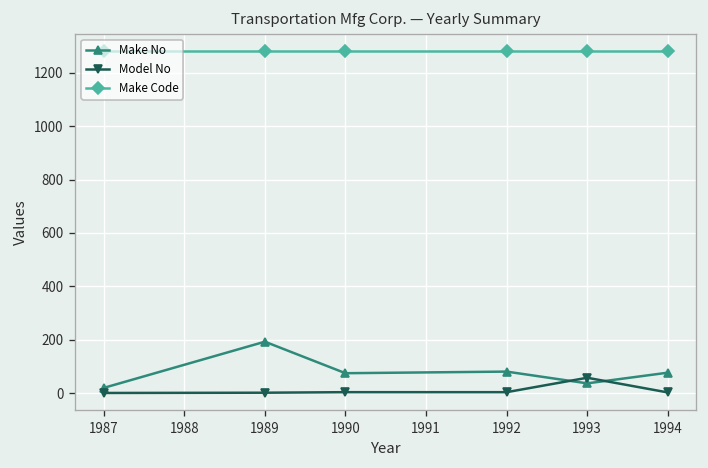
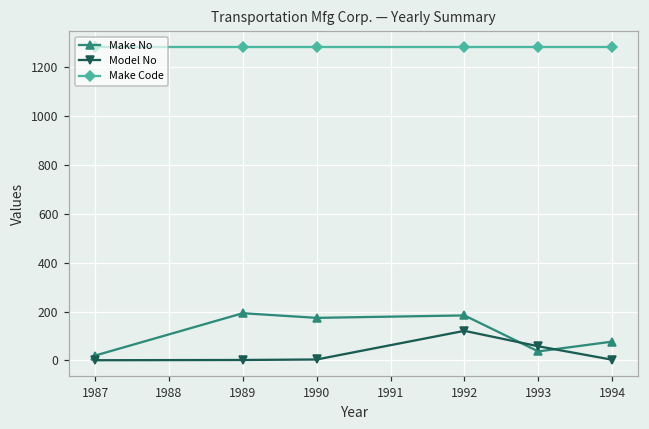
Make No, 1990: 80 -> 170
Make No, 1992: 80 -> 180
Model No, 1992: 0 -> 120
